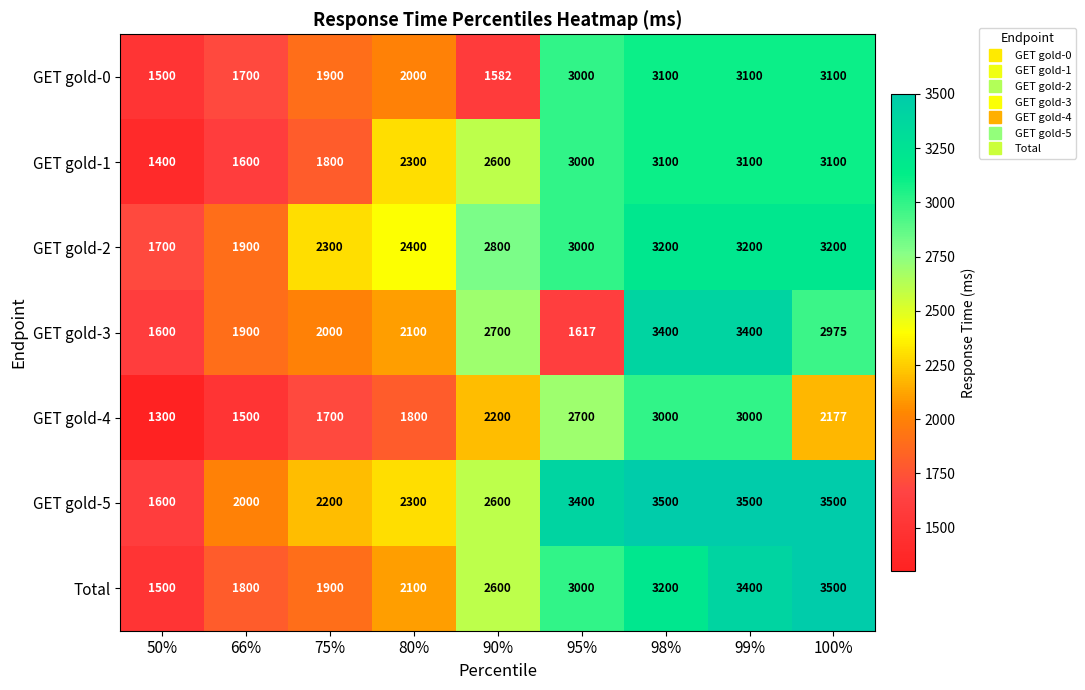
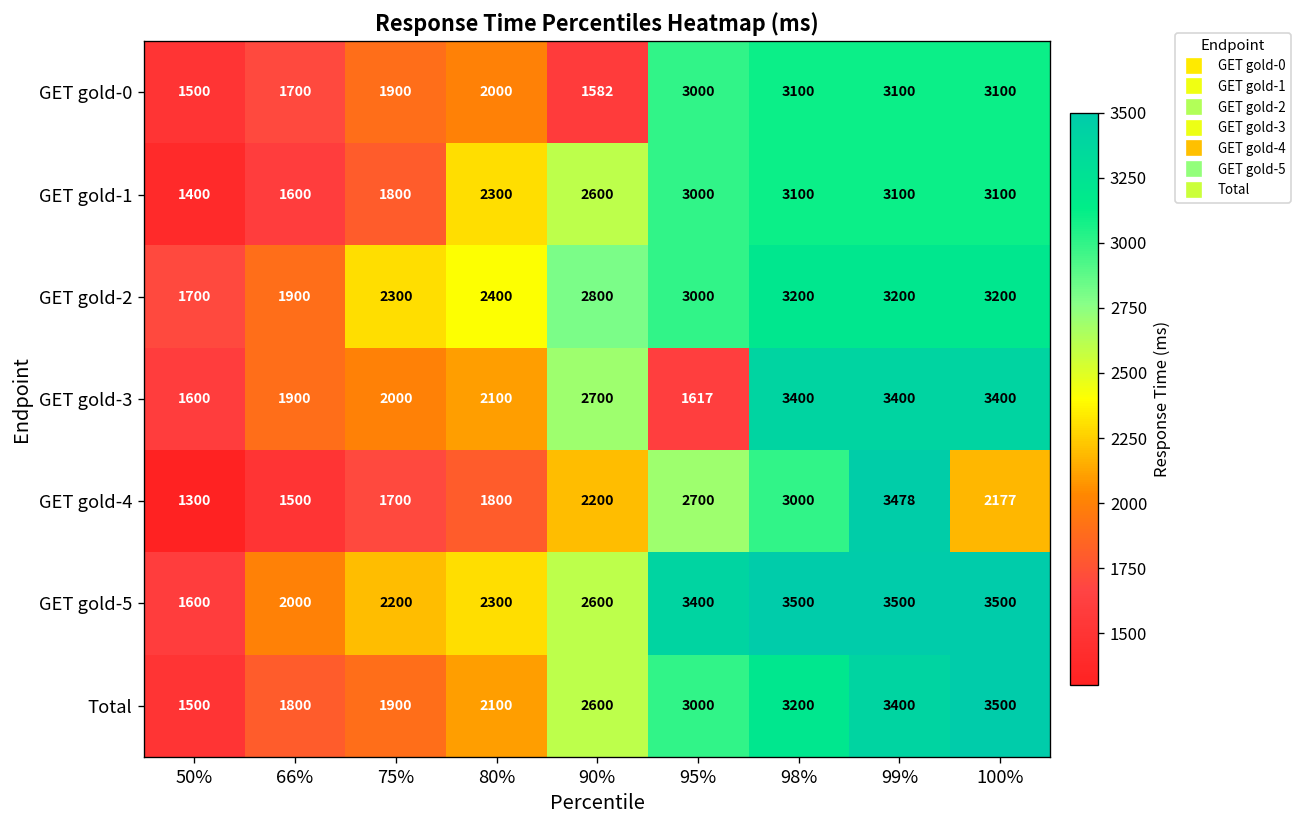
GET gold-3, 100%: 2975 -> 3400
GET gold-4, 99%: 3000 -> 3478
